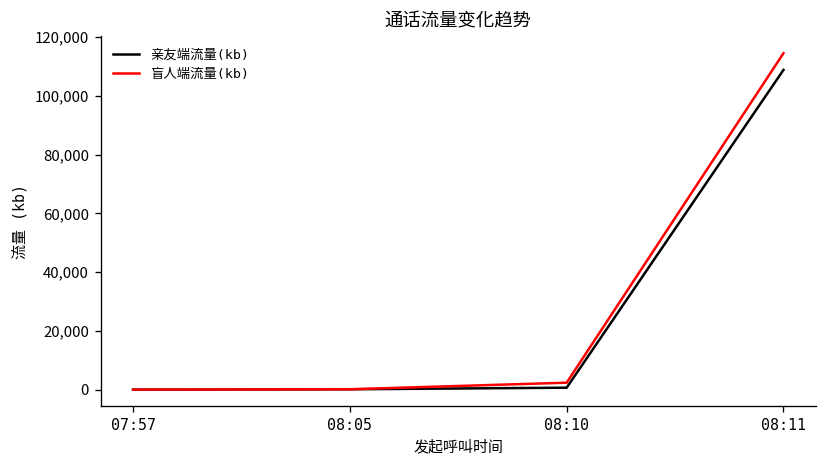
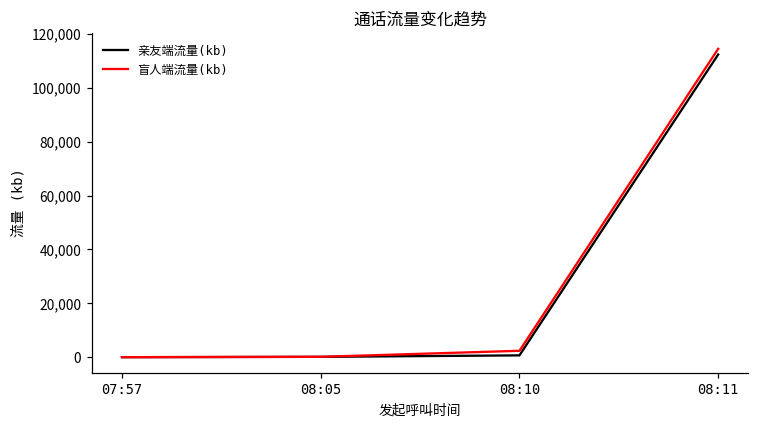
亲友端流量(kb), 08:11: 109,000 -> 112,000
